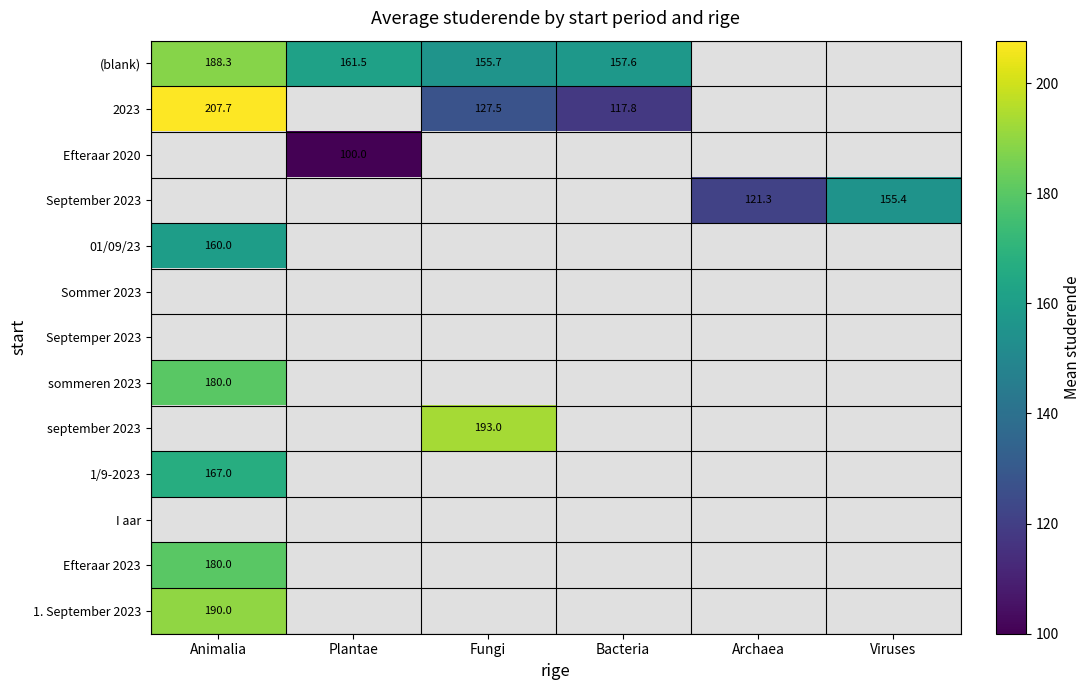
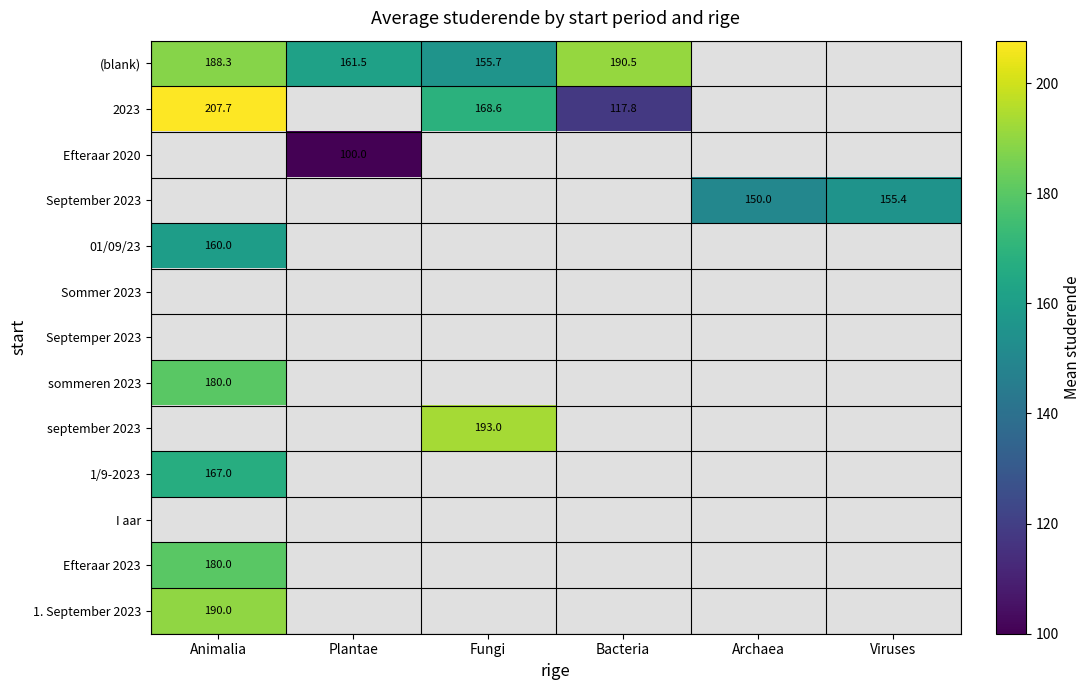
(blank), Bacteria: 157.6 -> 190.5
2023, Fungi: 127.5 -> 168.6
September 2023, Archaea: 121.3 -> 150.0
